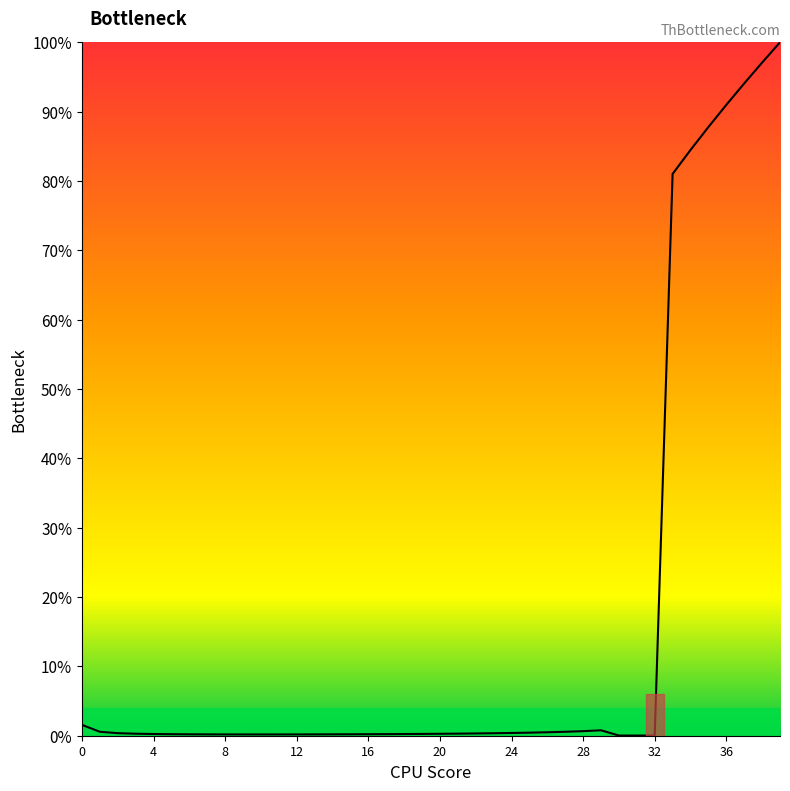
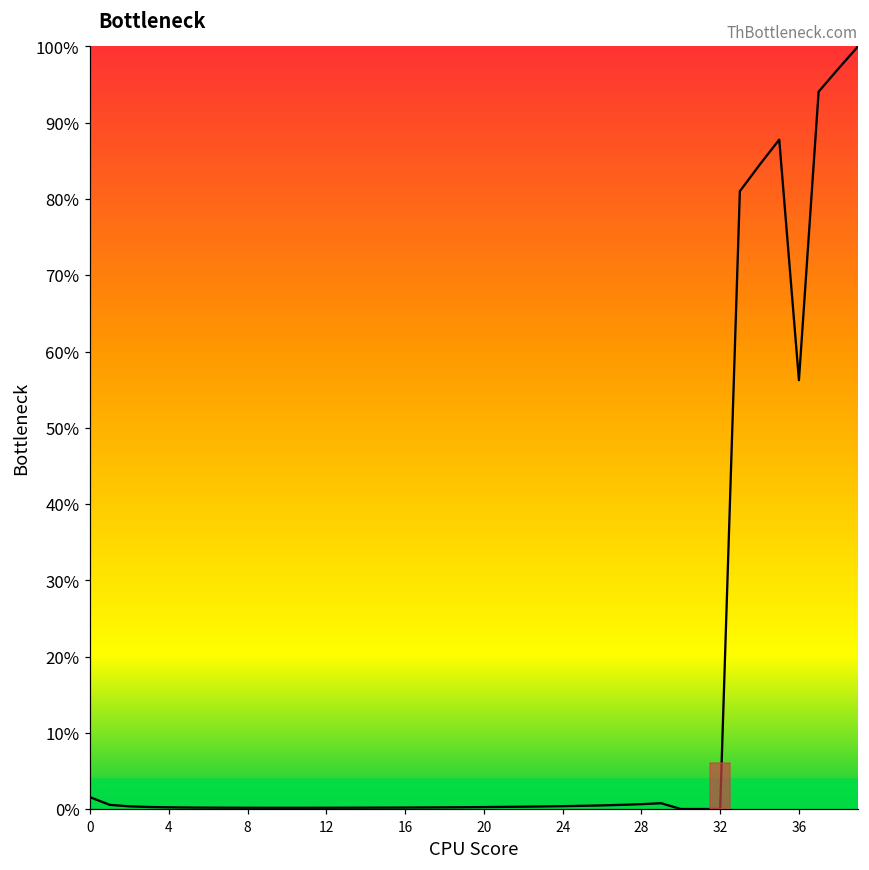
36: 91% -> 56%
